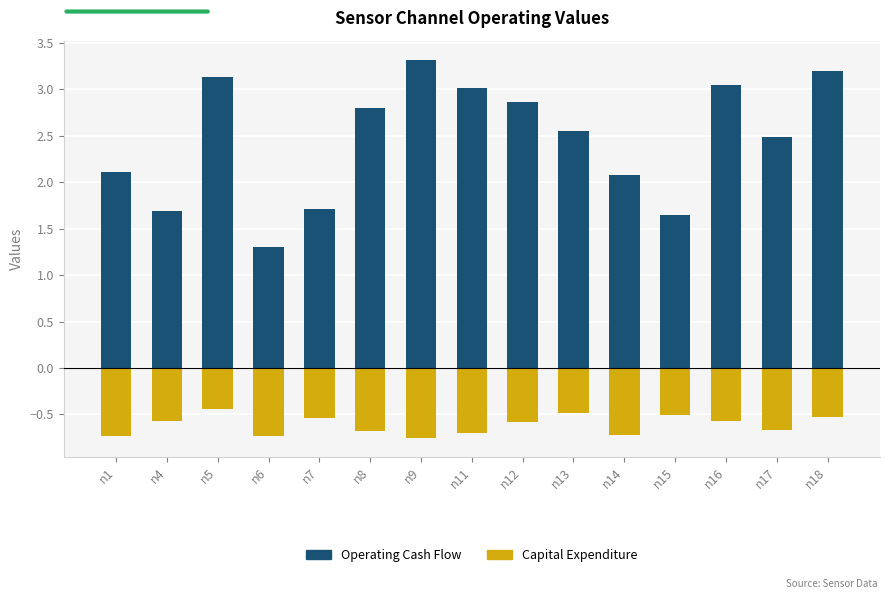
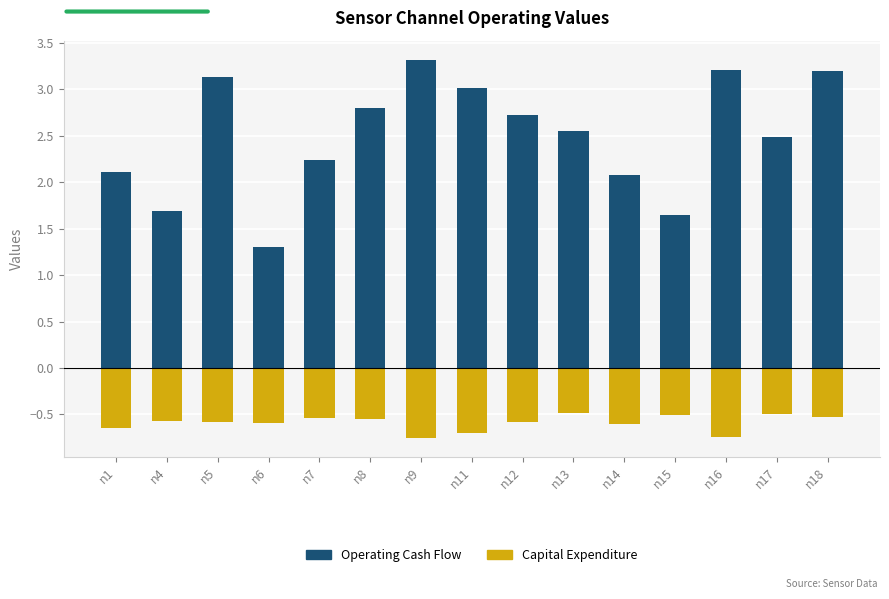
Capital Expenditure, n1: -0.7 -> -0.6
Capital Expenditure, n5: -0.4 -> -0.6
Capital Expenditure, n6: -0.7 -> -0.6
Operating Cash Flow, n7: 1.7 -> 2.2
Capital Expenditure, n8: -0.7 -> -0.6
Operating Cash Flow, n12: 2.9 -> 2.7
Capital Expenditure, n14: -0.7 -> -0.6
Operating Cash Flow, n16: 3.1 -> 3.2
Capital Expenditure, n16: -0.6 -> -0.7
Capital Expenditure, n17: -0.7 -> -0.5
